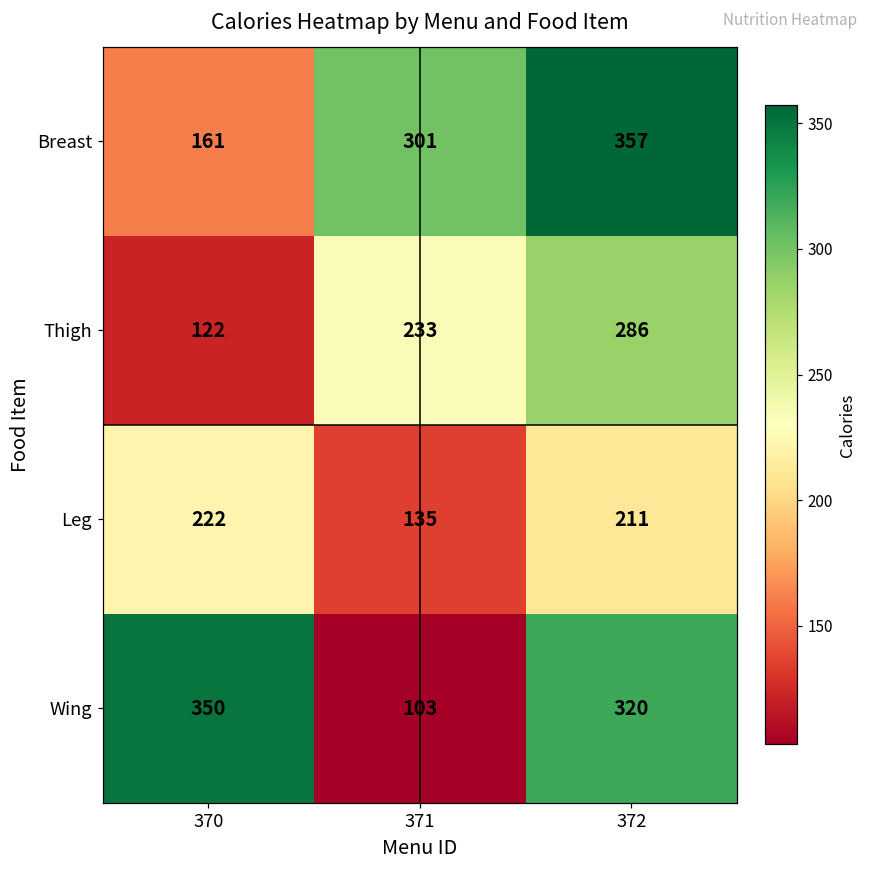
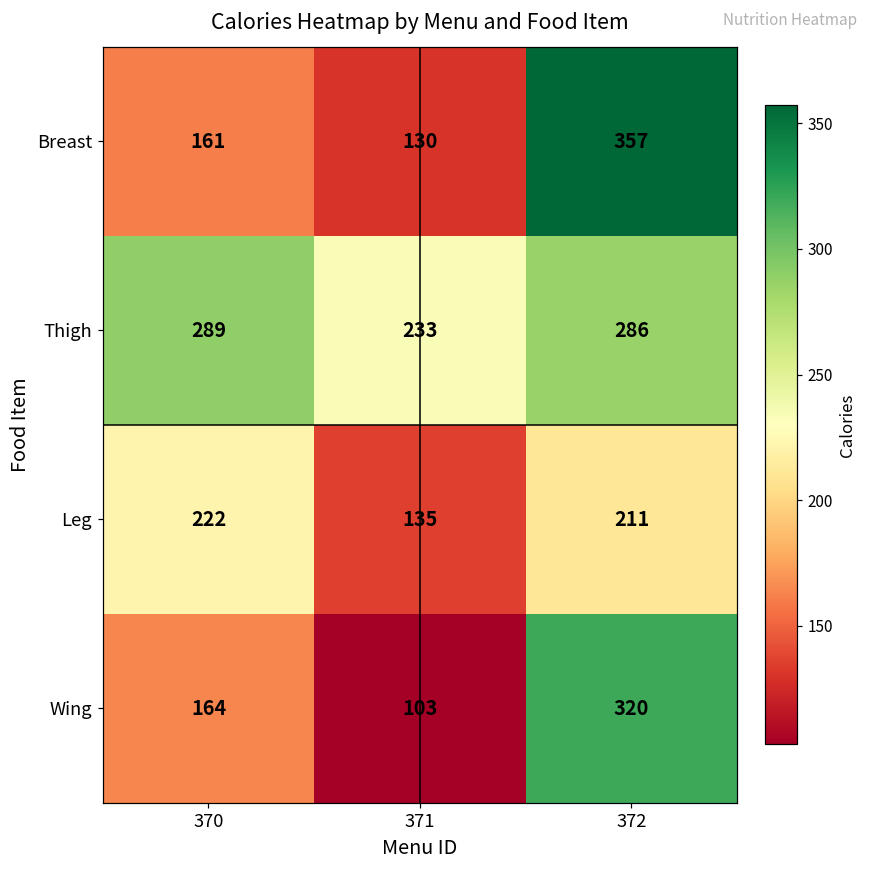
Breast, 371: 301 -> 130
Thigh, 370: 122 -> 289
Wing, 370: 350 -> 164
